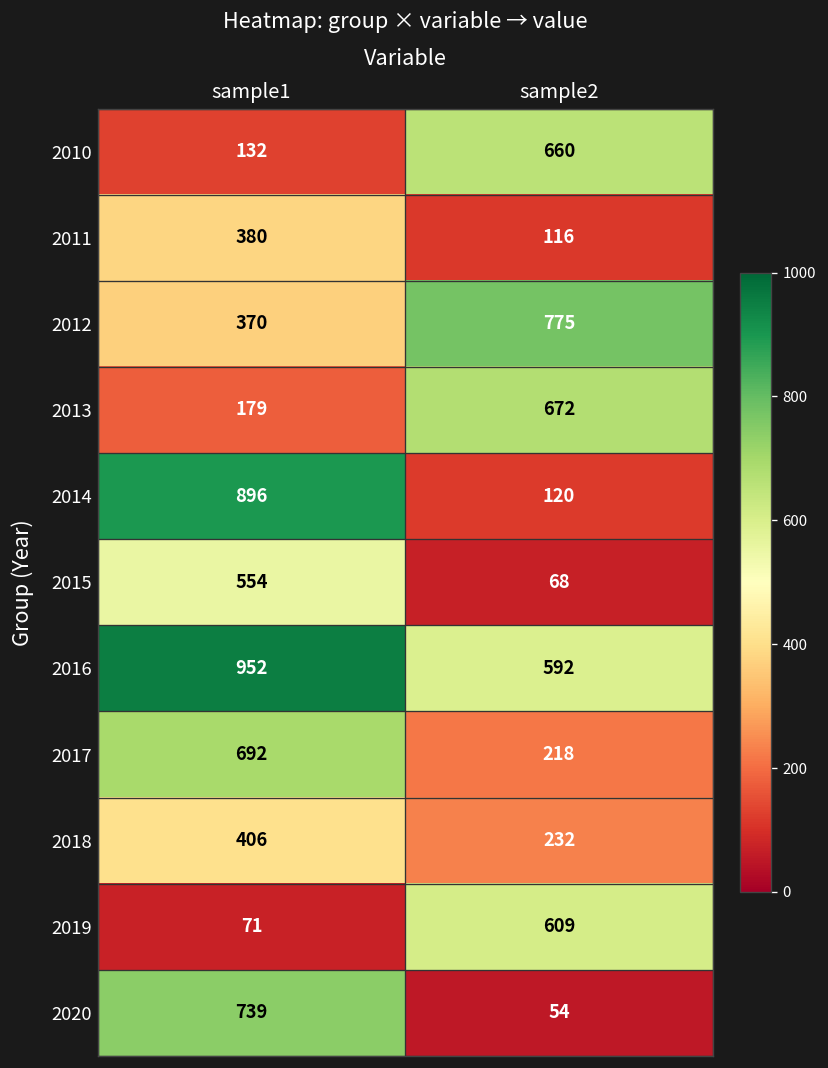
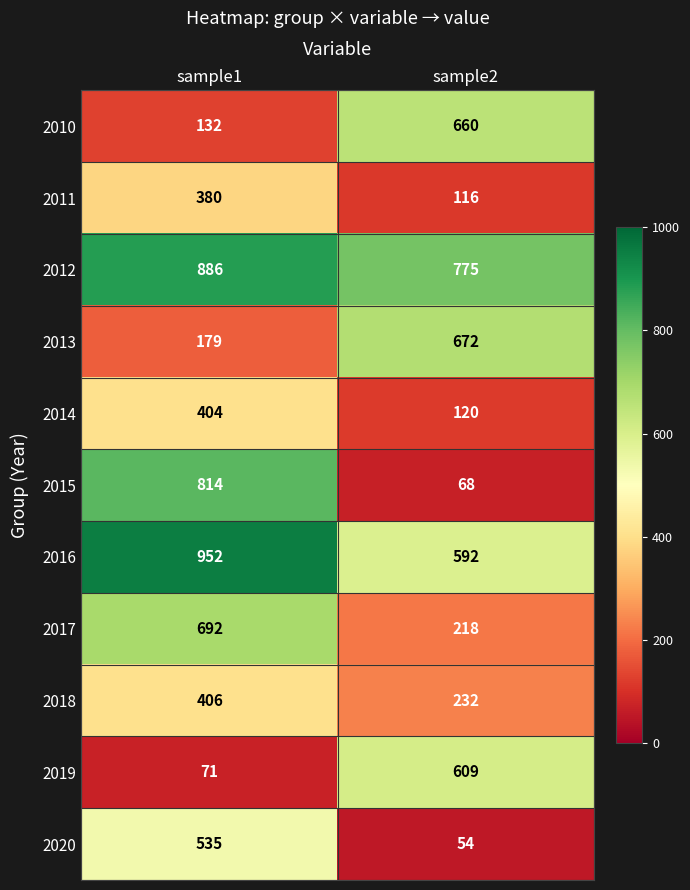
2012, sample1: 370 -> 886
2014, sample1: 896 -> 404
2015, sample1: 554 -> 814
2020, sample1: 739 -> 535
